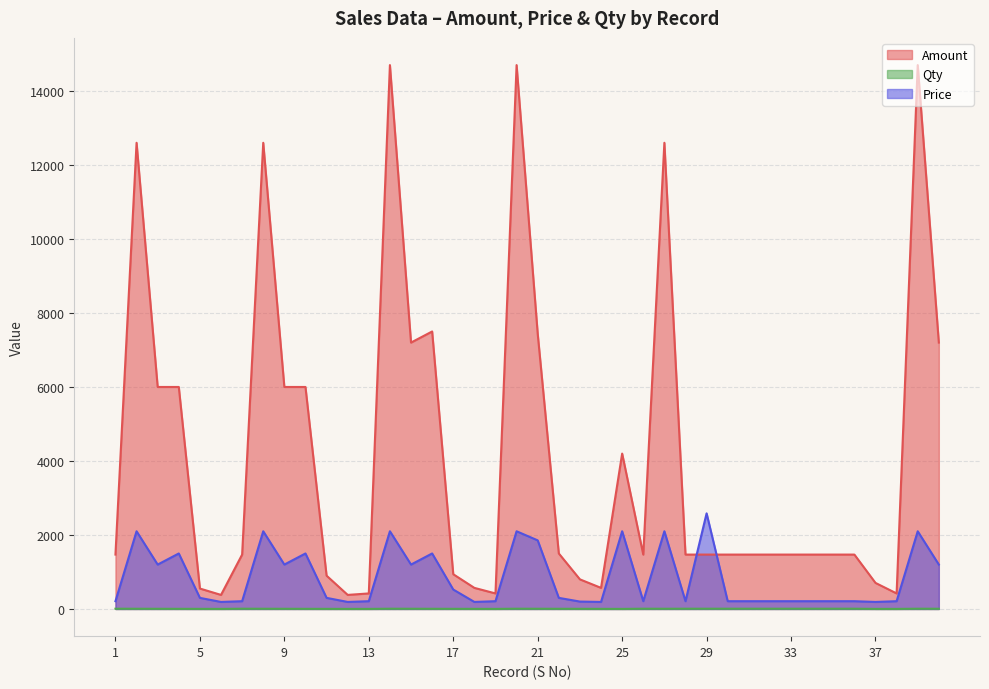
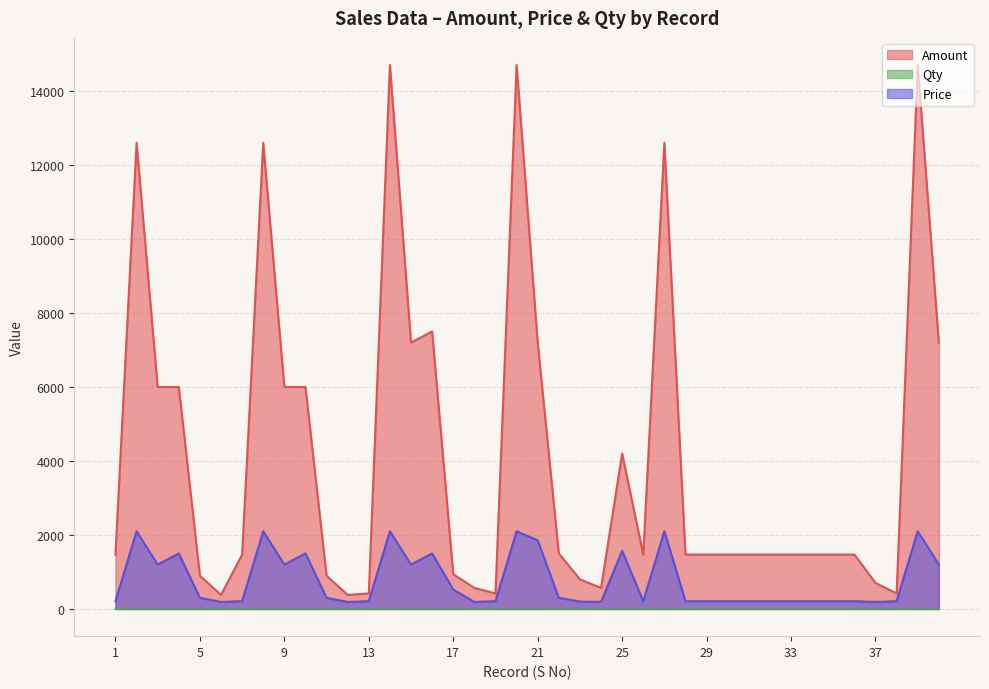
Amount, 5: 600 -> 900
Amount, 21: 7400 -> 7200
Price, 25: 2100 -> 1600
Price, 29: 2600 -> 200
